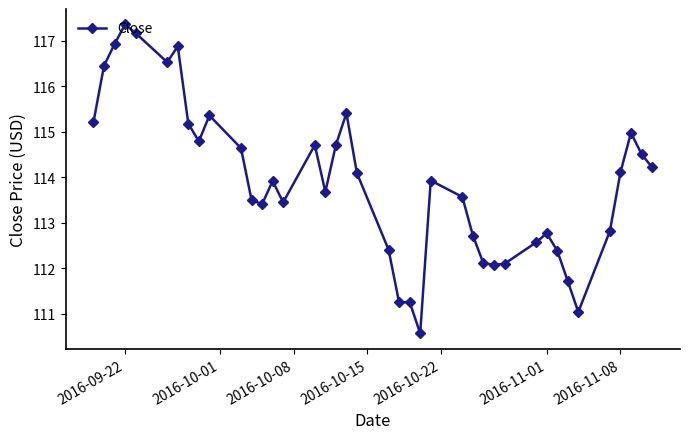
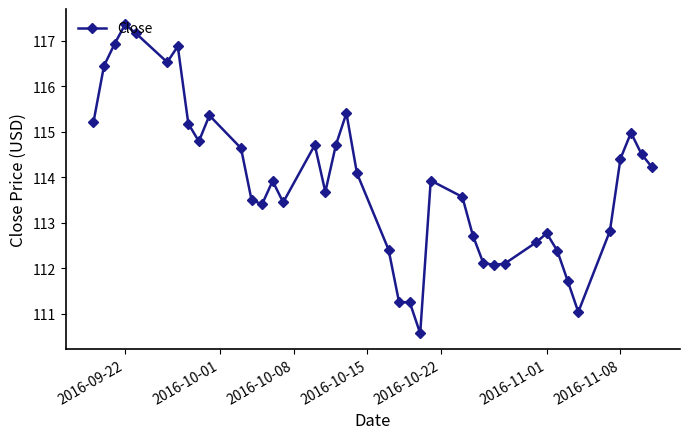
2016-11-08: 114.1 -> 114.4
